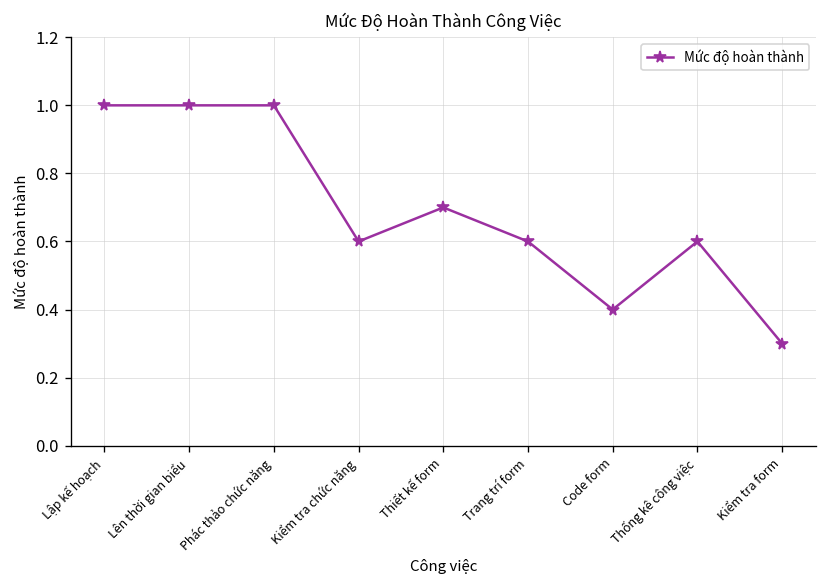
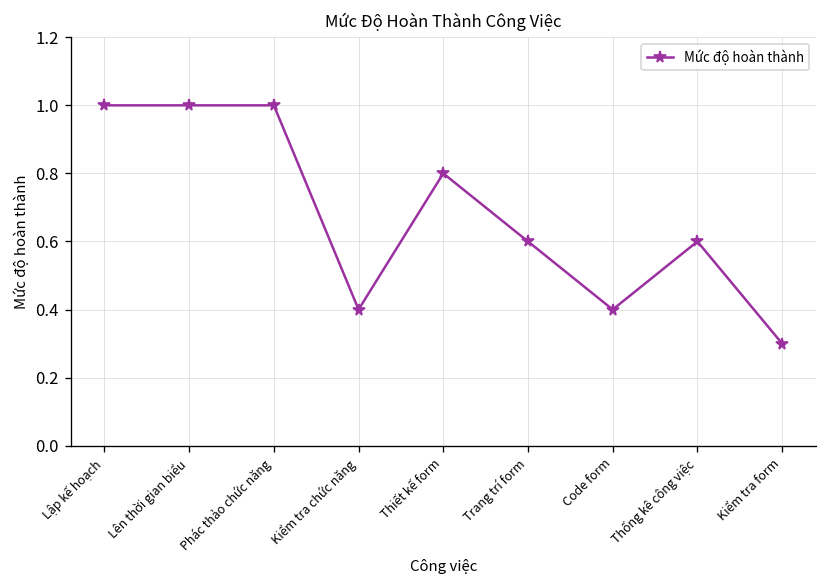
Kiểm tra chức năng: 0.6 -> 0.4
Thiết kế form: 0.7 -> 0.8
